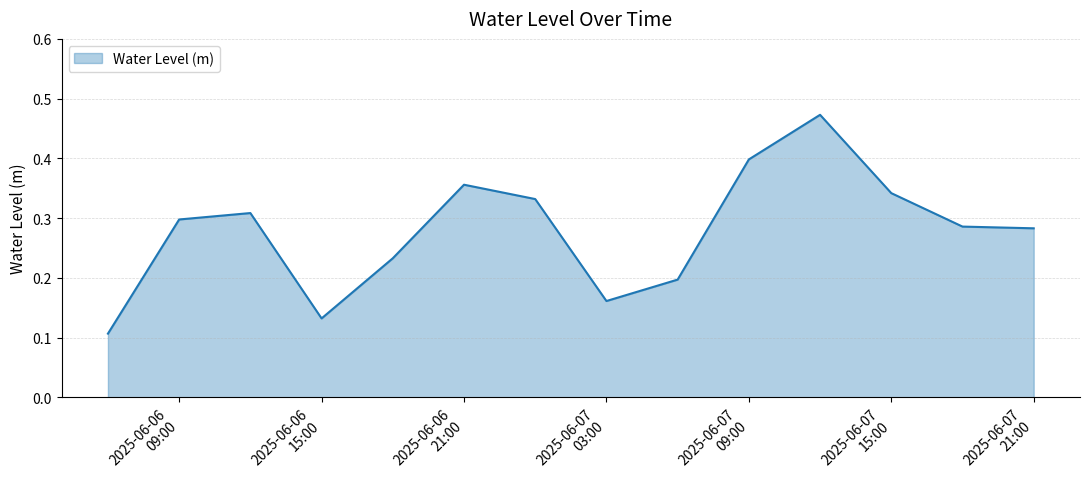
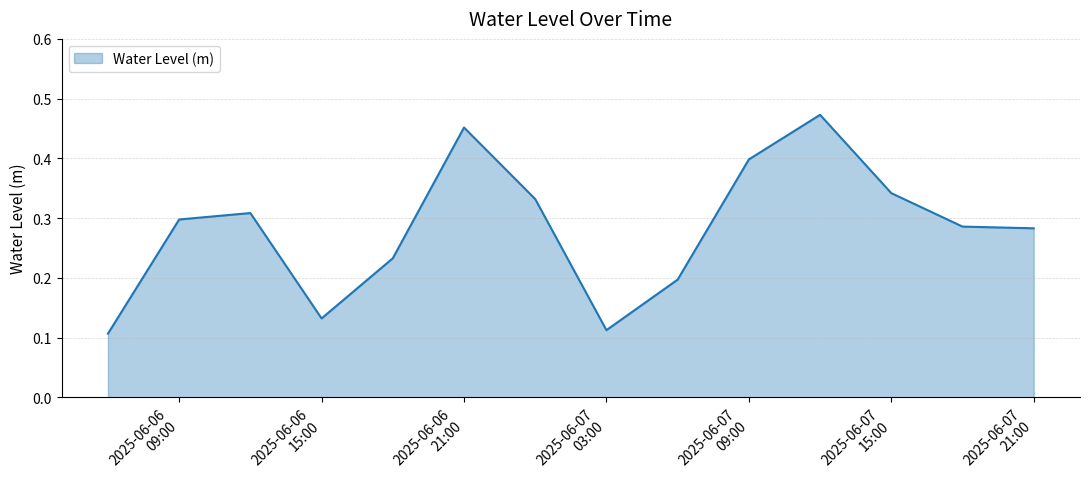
2025-06-06 21:00: 0.36 -> 0.45
2025-06-07 03:00: 0.16 -> 0.11
